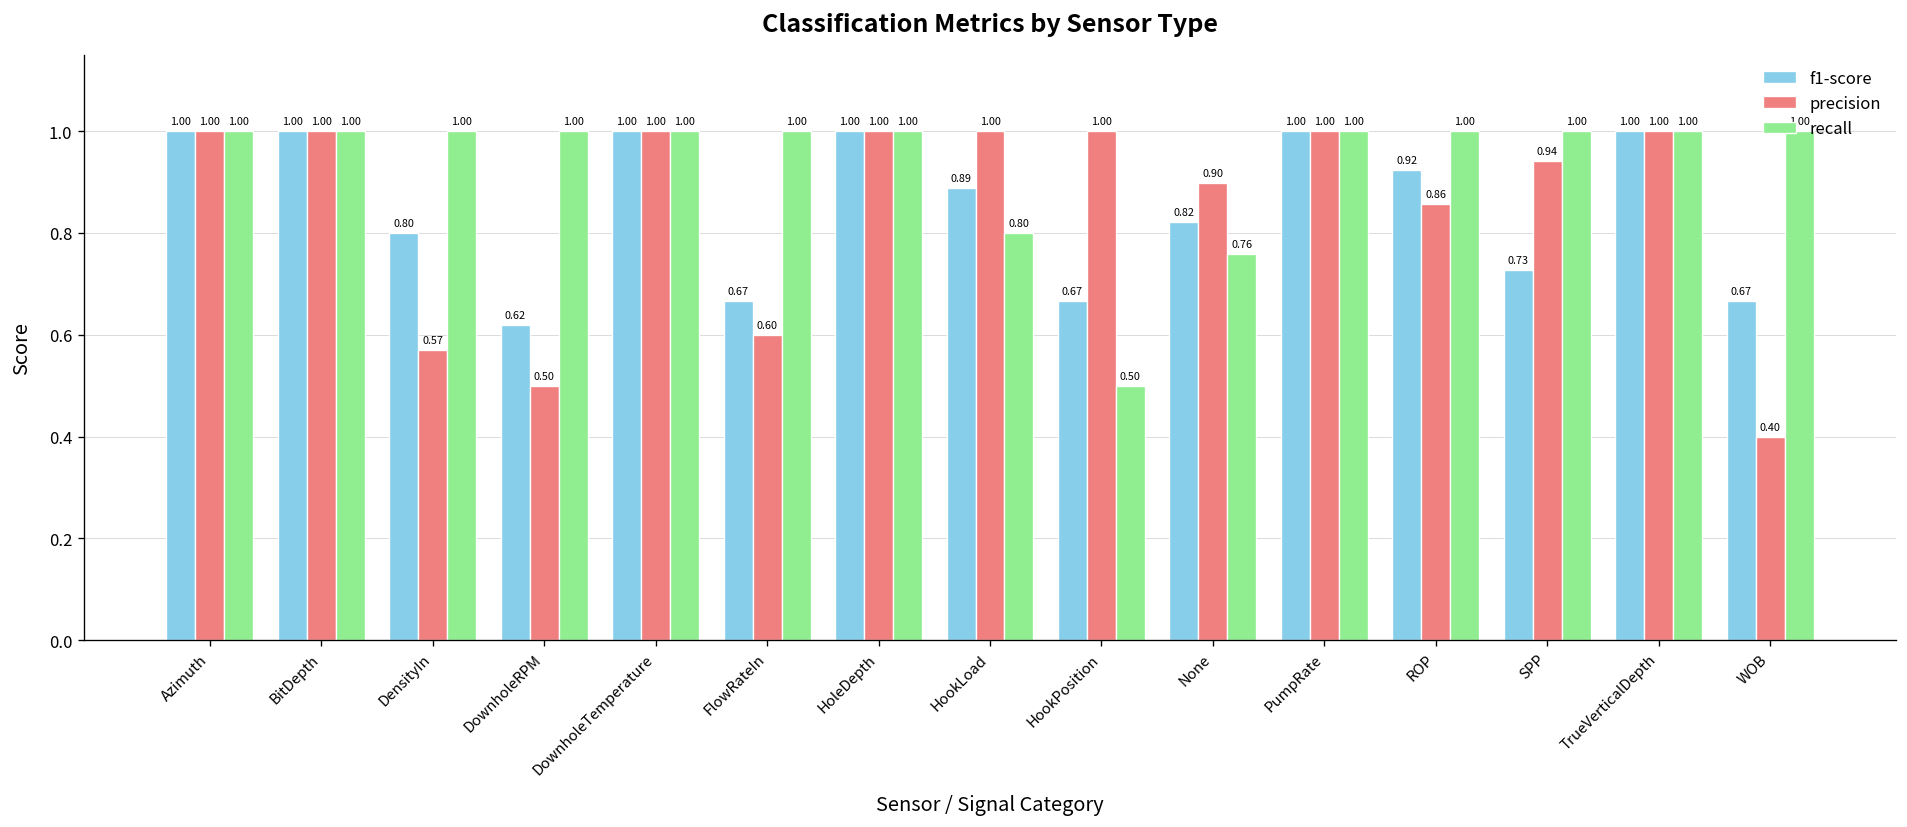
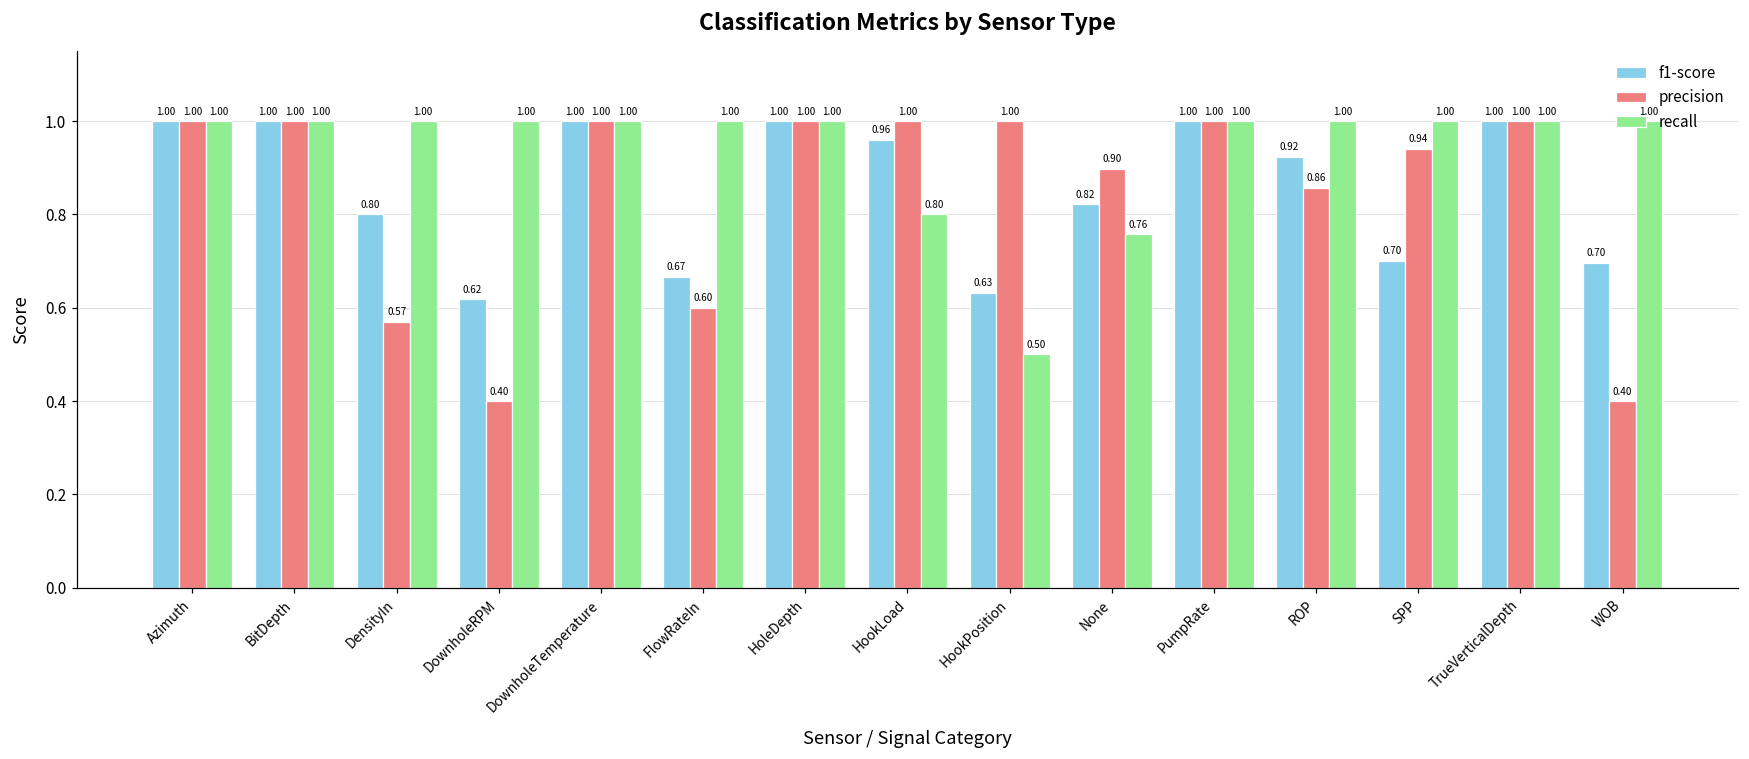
precision, DownholeRPM: 0.50 -> 0.40
f1-score, HookLoad: 0.89 -> 0.96
f1-score, HookPosition: 0.67 -> 0.63
f1-score, SPP: 0.73 -> 0.70
f1-score, WOB: 0.67 -> 0.70
